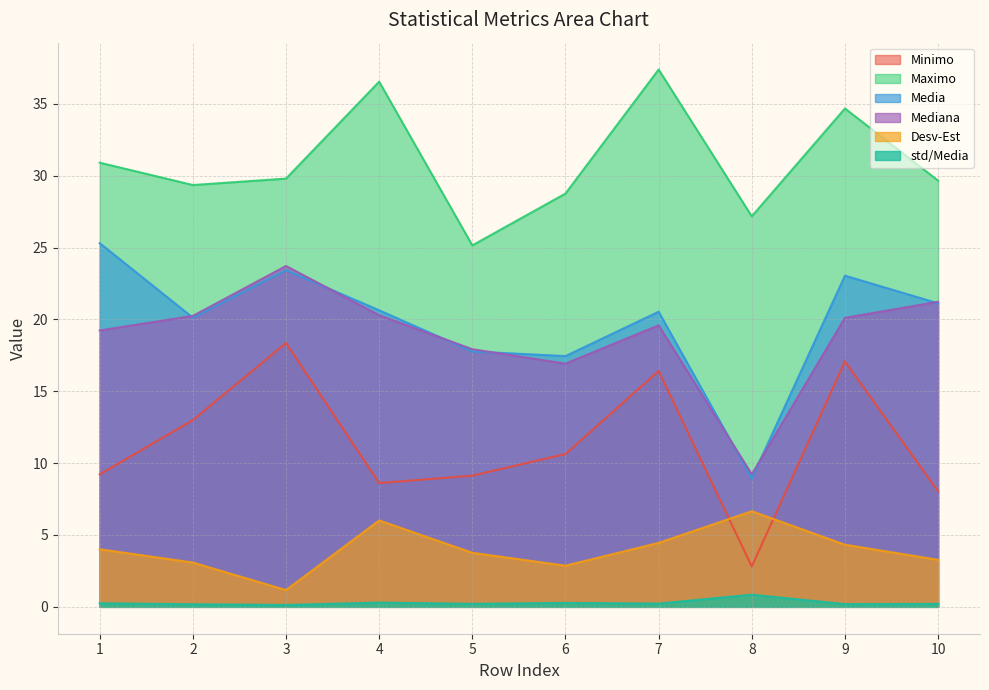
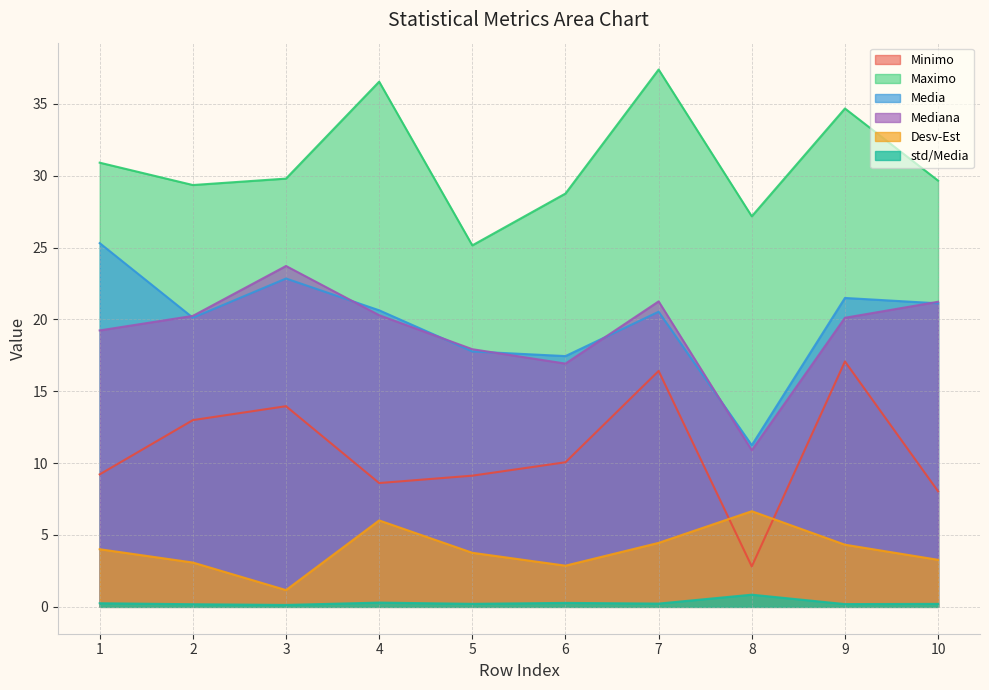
Minimo, 3: 18.4 -> 14.0
Media, 3: 23.4 -> 22.8
Minimo, 6: 10.6 -> 10.1
Mediana, 7: 19.6 -> 21.3
Media, 8: 8.9 -> 11.2
Mediana, 8: 9.2 -> 10.9
Media, 9: 23.0 -> 21.5
